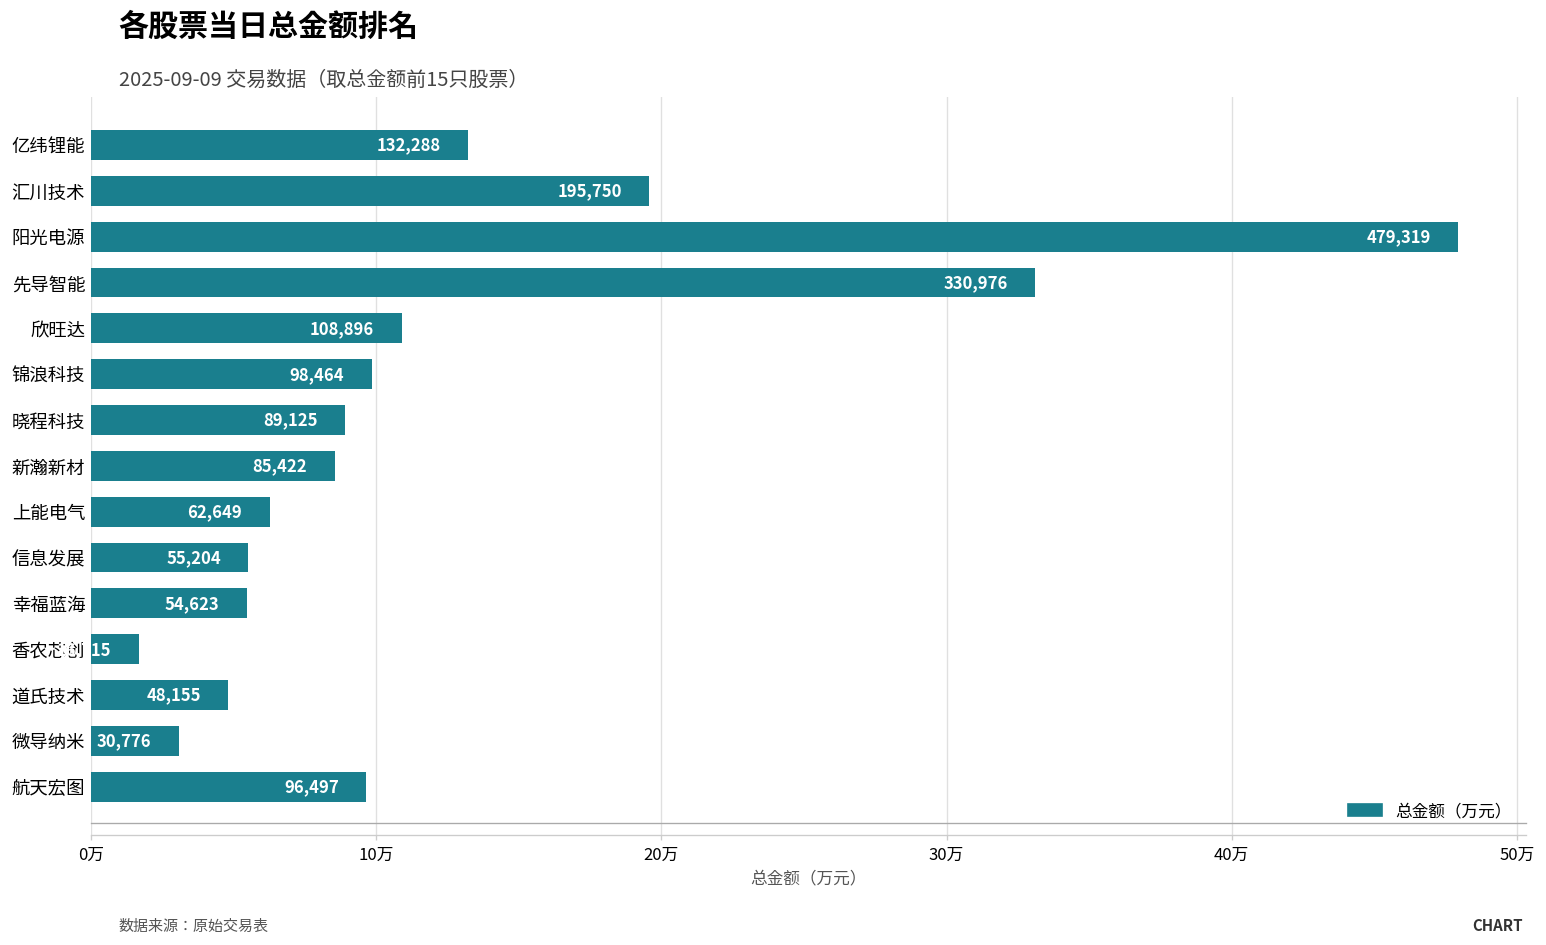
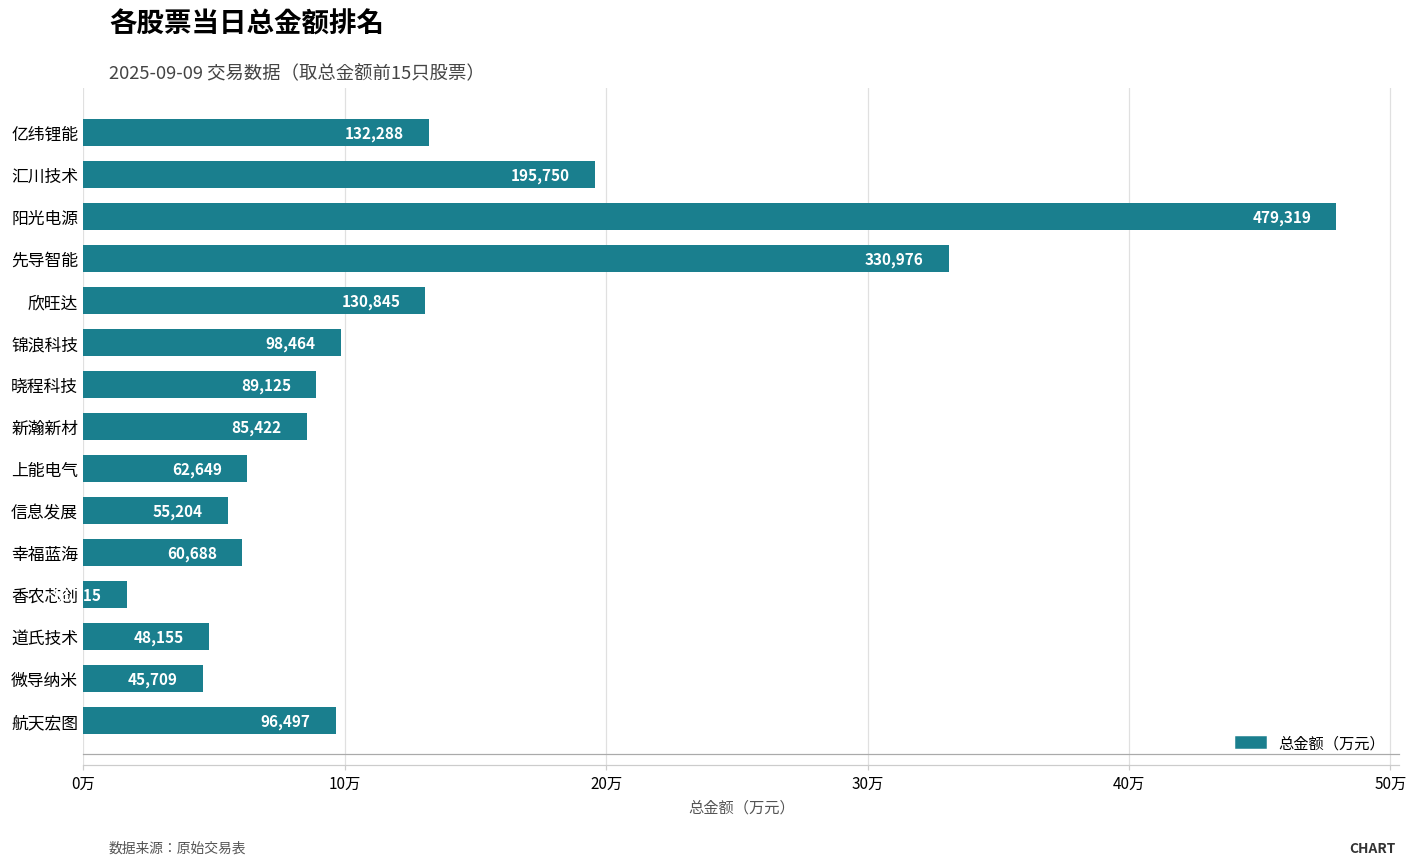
欣旺达: 108,896 -> 130,845
幸福蓝海: 54,623 -> 60,688
微导纳米: 30,776 -> 45,709
